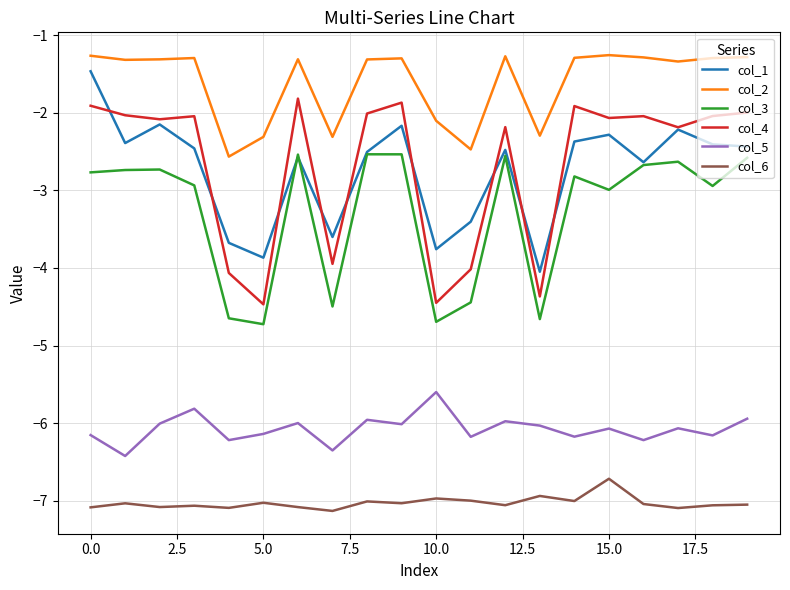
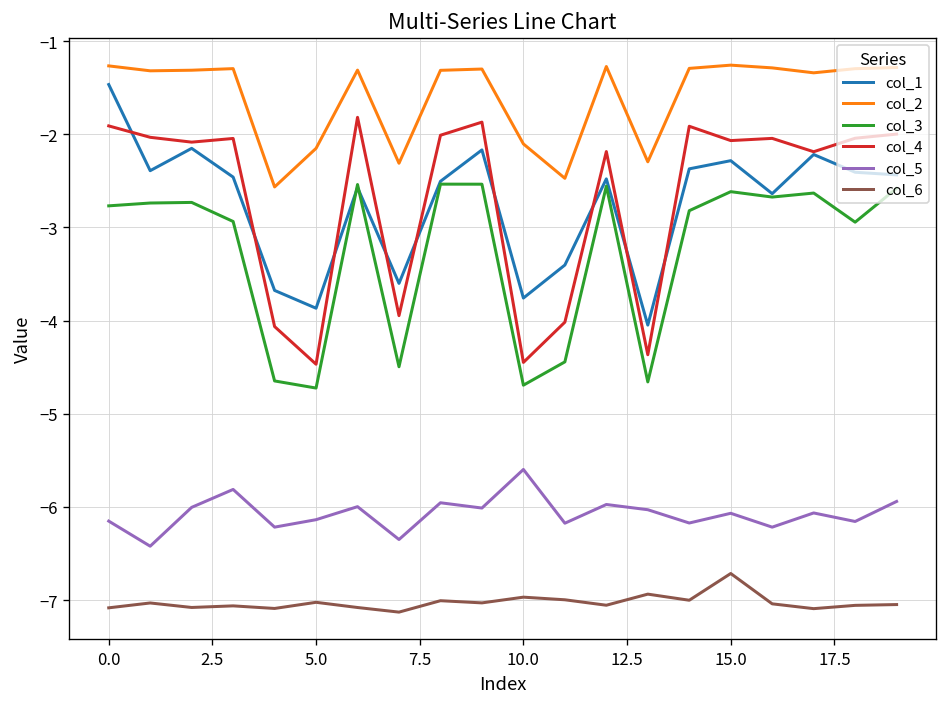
col_2, 5.0: -2.3 -> -2.2
col_3, 15.0: -3.0 -> -2.6
